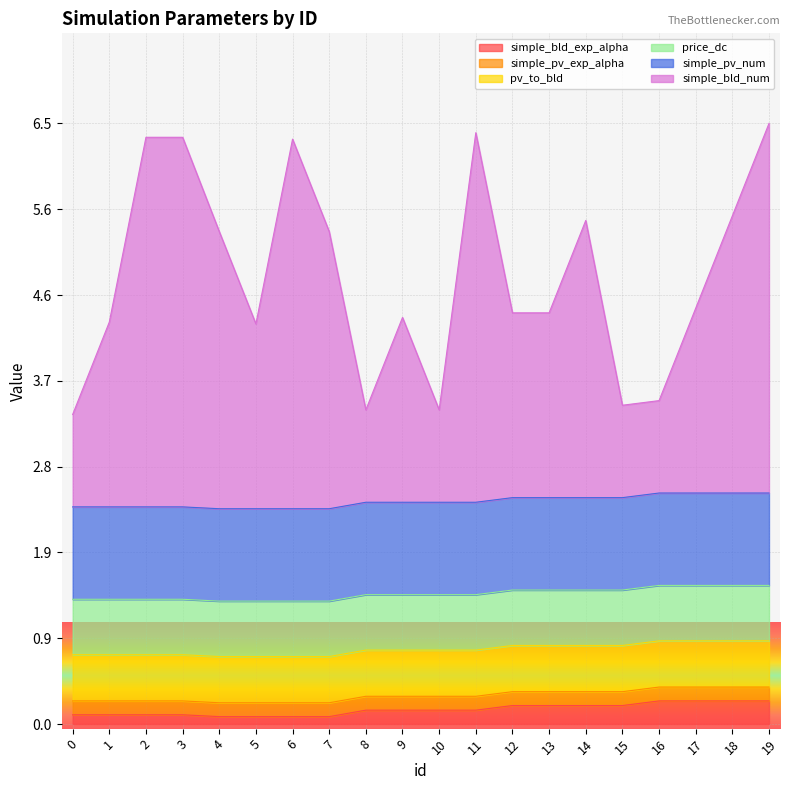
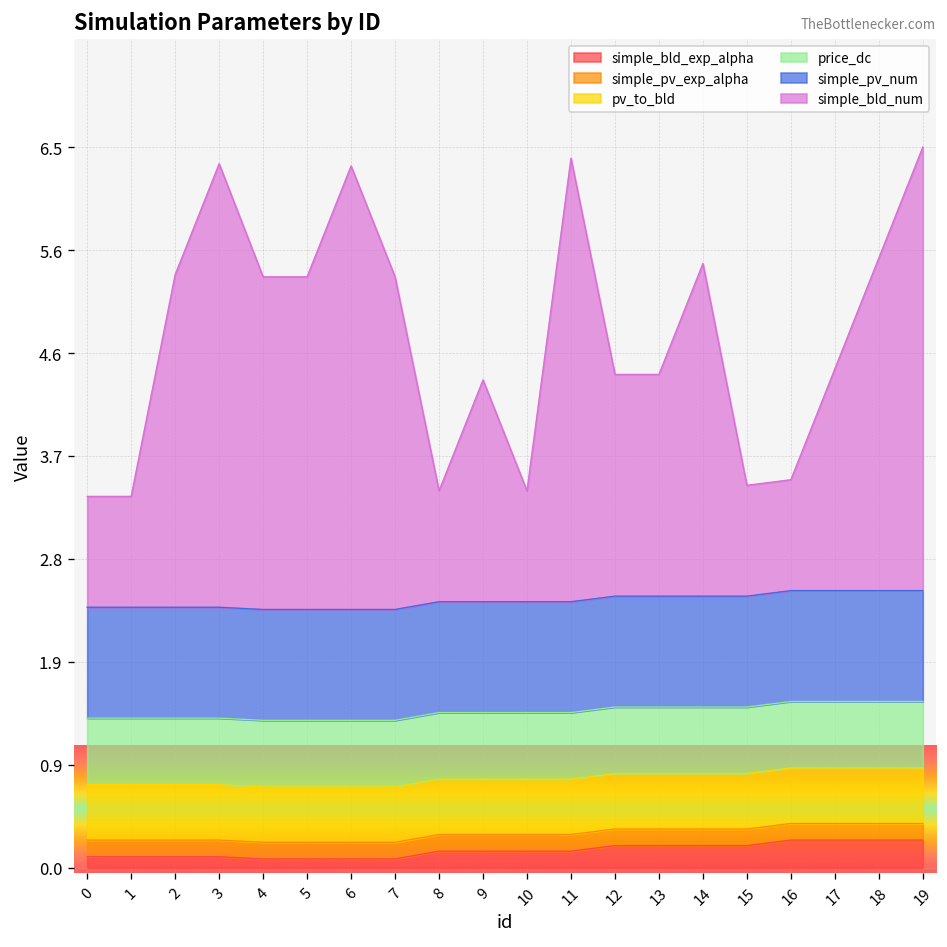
simple_bld_num, 1: 2 -> 1
simple_bld_num, 2: 4 -> 3
simple_bld_num, 5: 2 -> 3
